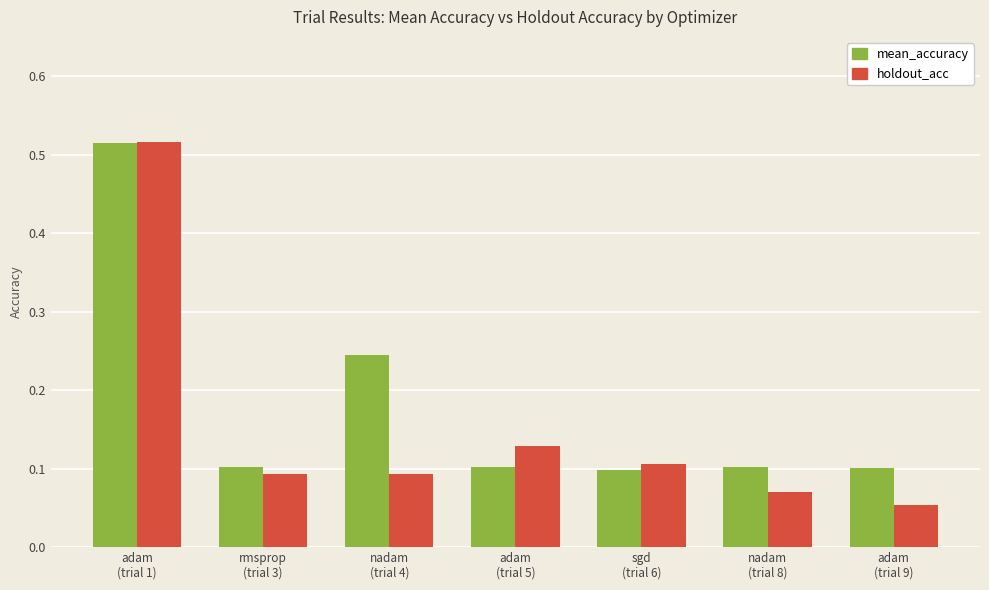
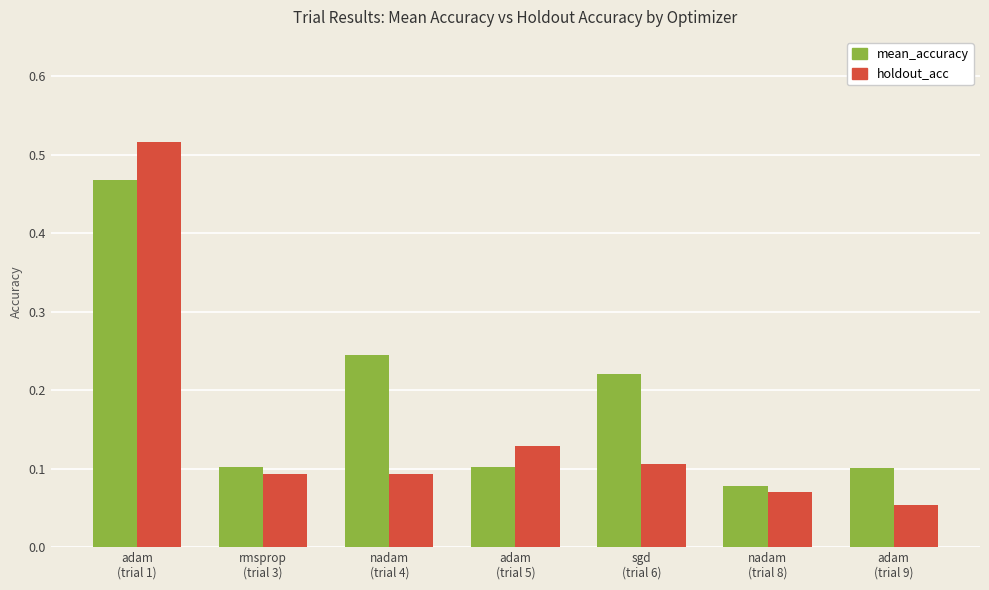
mean_accuracy, adam (trial 1): 0.51 -> 0.47
mean_accuracy, sgd (trial 6): 0.10 -> 0.22
mean_accuracy, nadam (trial 8): 0.10 -> 0.08
